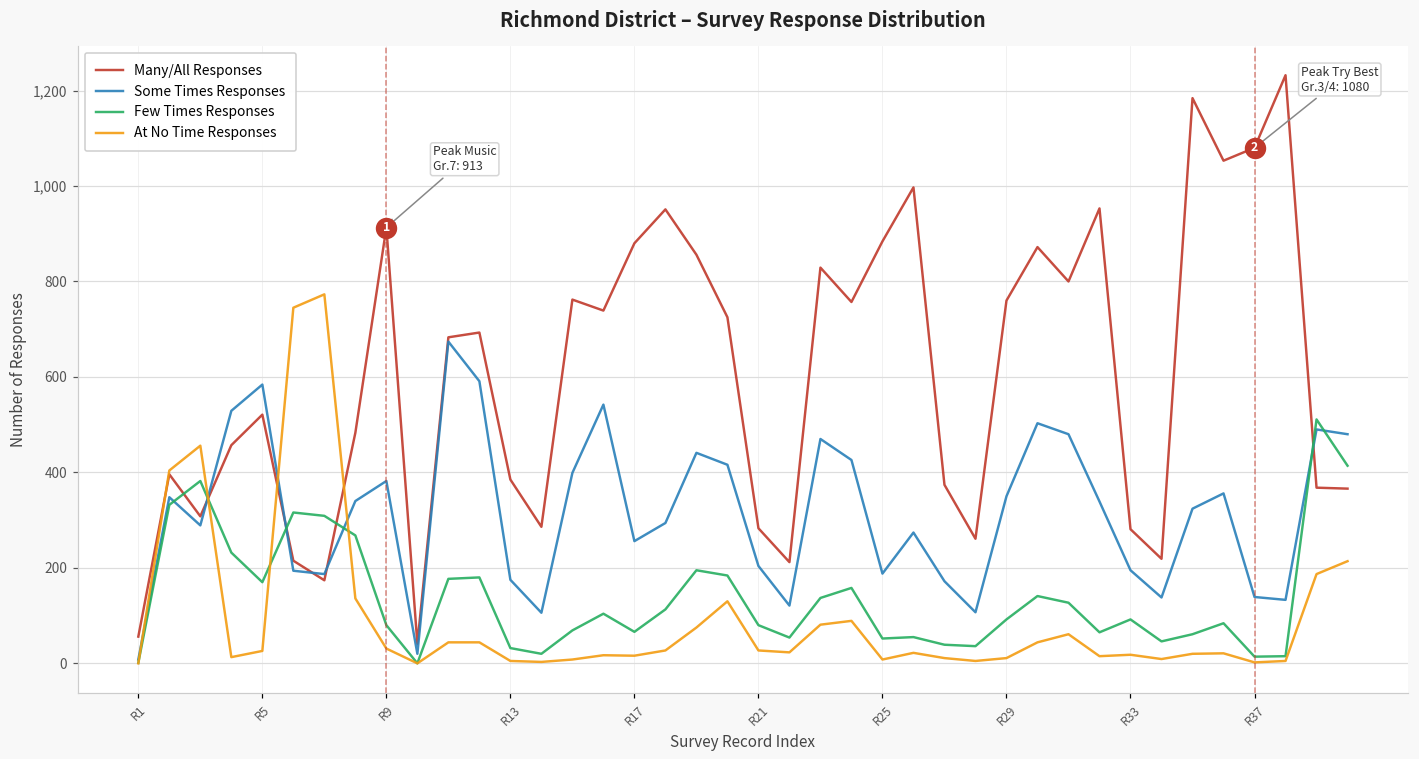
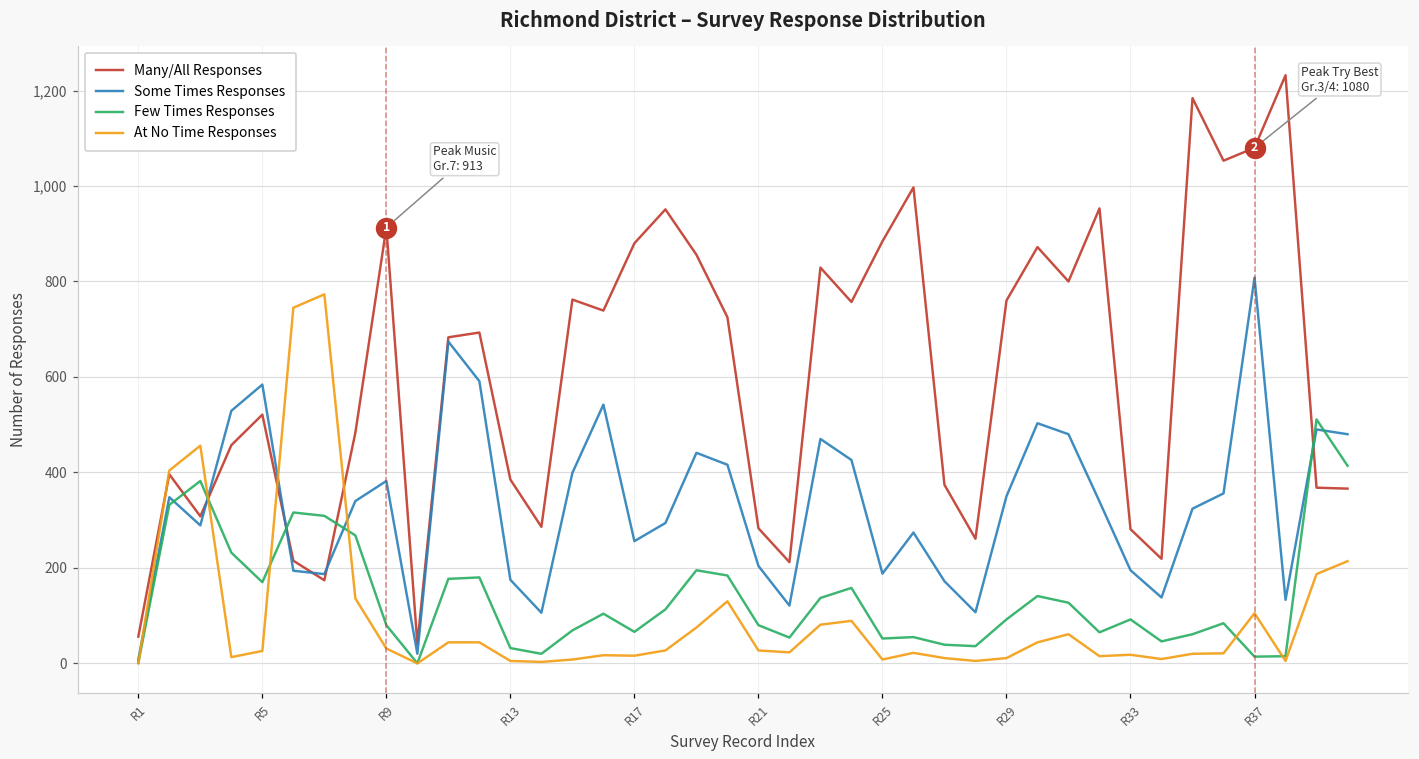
Some Times Responses, R37: 140 -> 810
At No Time Responses, R37: 0 -> 110
